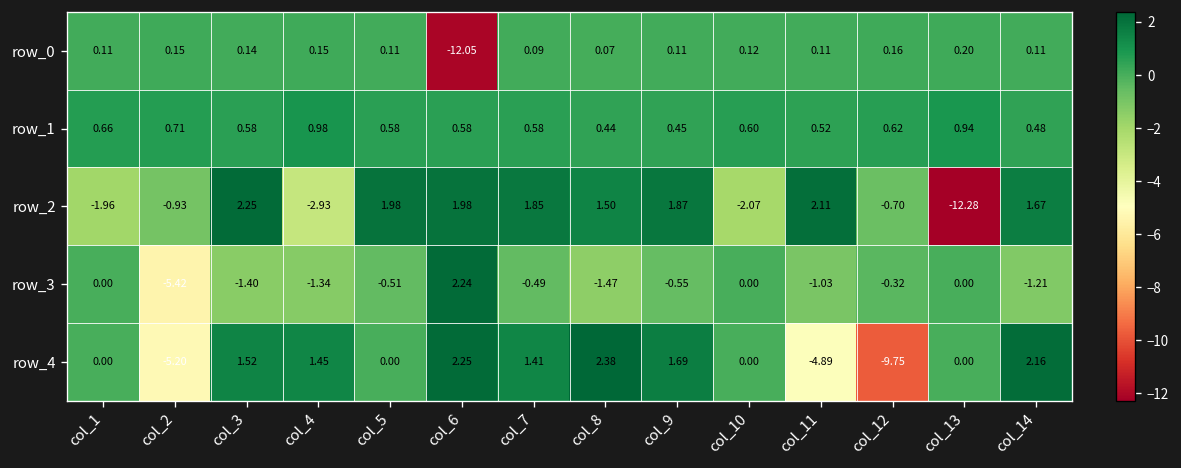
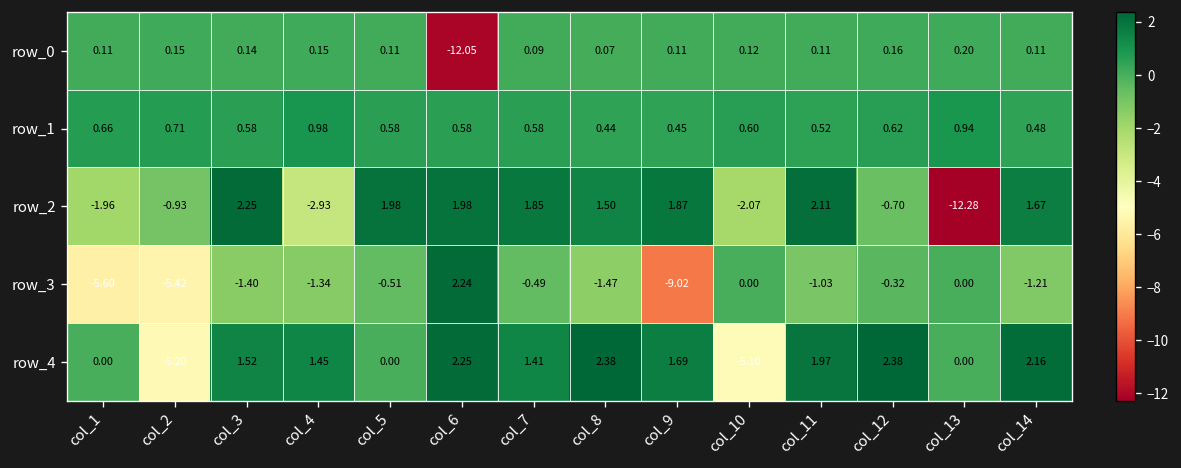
row_3, col_1: 0.00 -> -5.60
row_3, col_9: -0.55 -> -9.02
row_4, col_10: 0.00 -> -5.10
row_4, col_11: -4.89 -> 1.97
row_4, col_12: -9.75 -> 2.38
